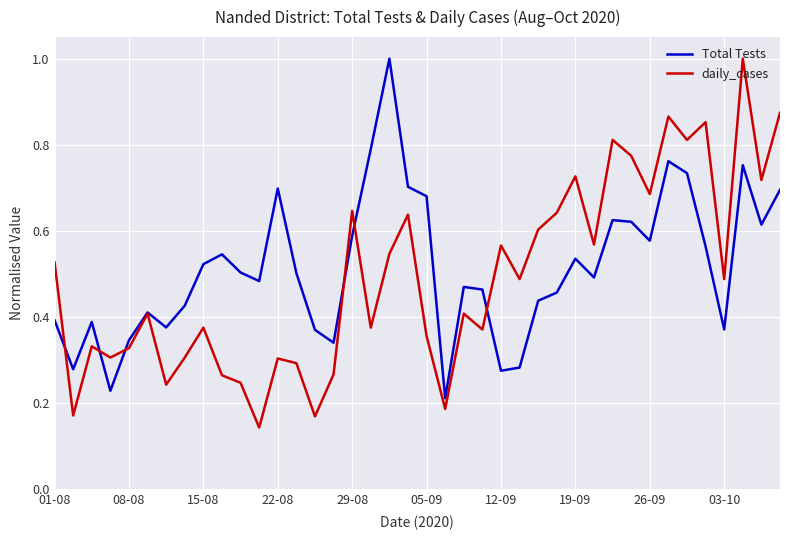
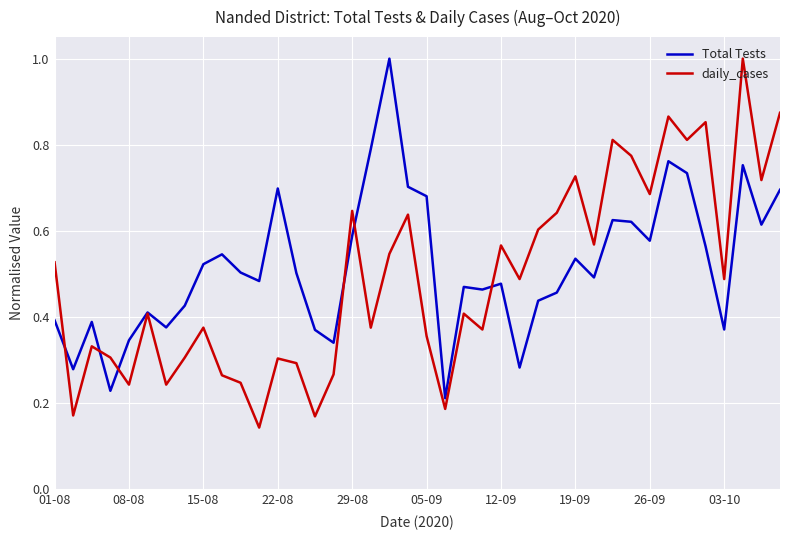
daily_cases, 08-08: 0.33 -> 0.24
Total Tests, 12-09: 0.28 -> 0.48
